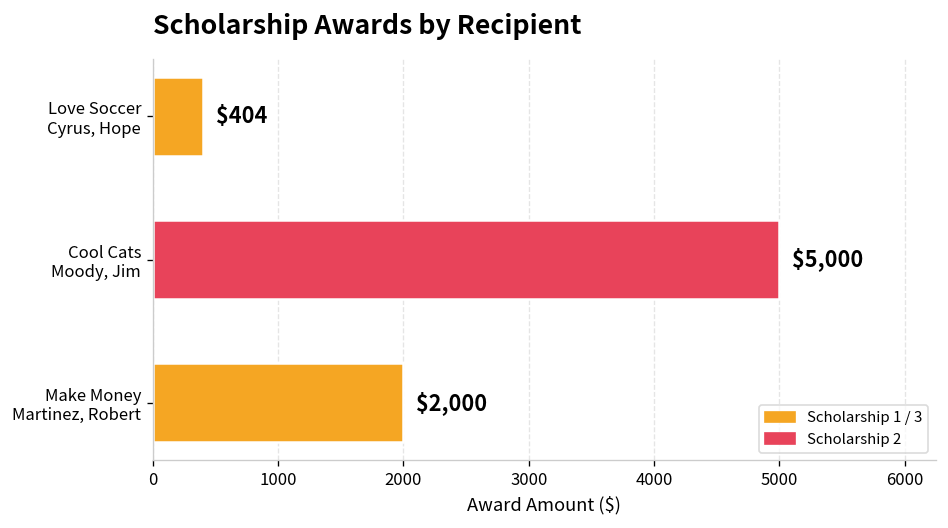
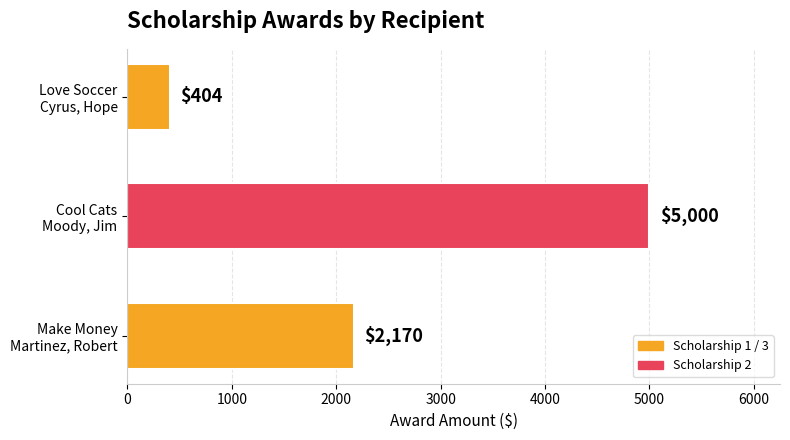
Make Money Martinez, Robert: $2,000 -> $2,170
